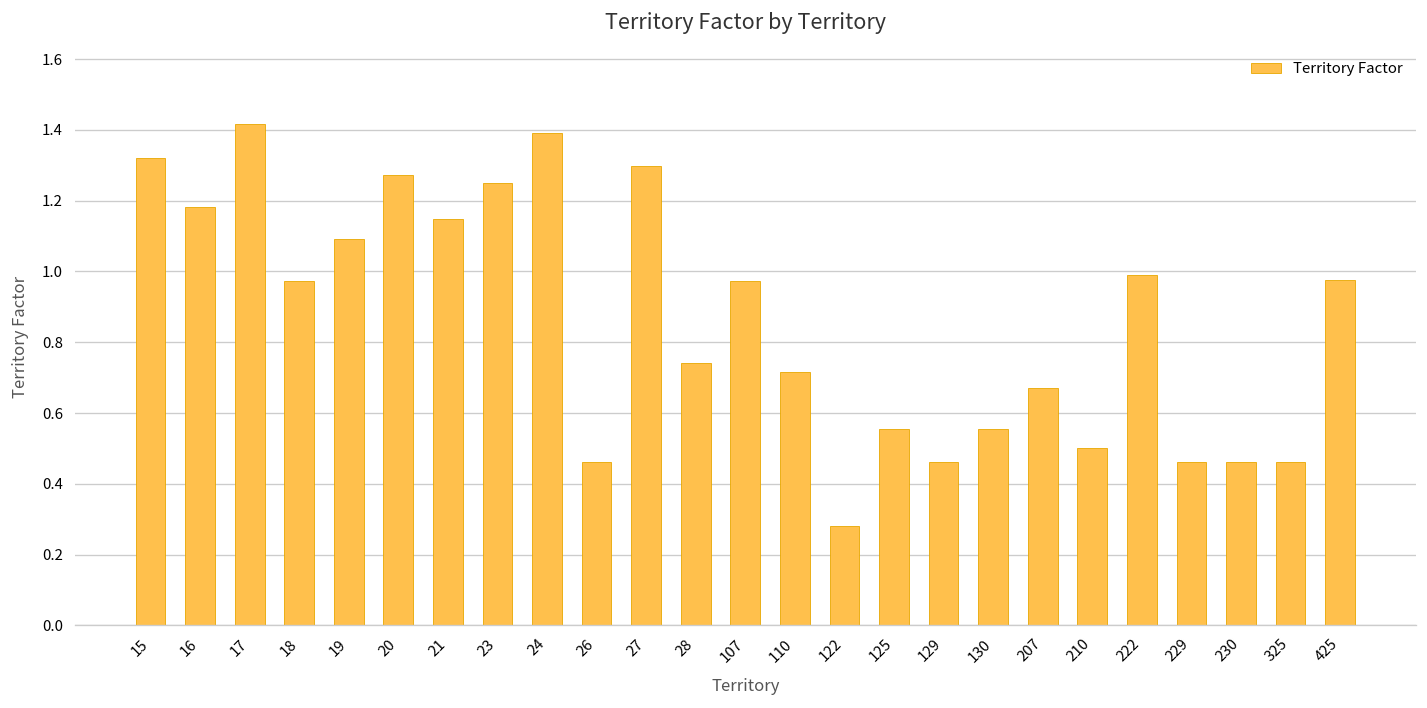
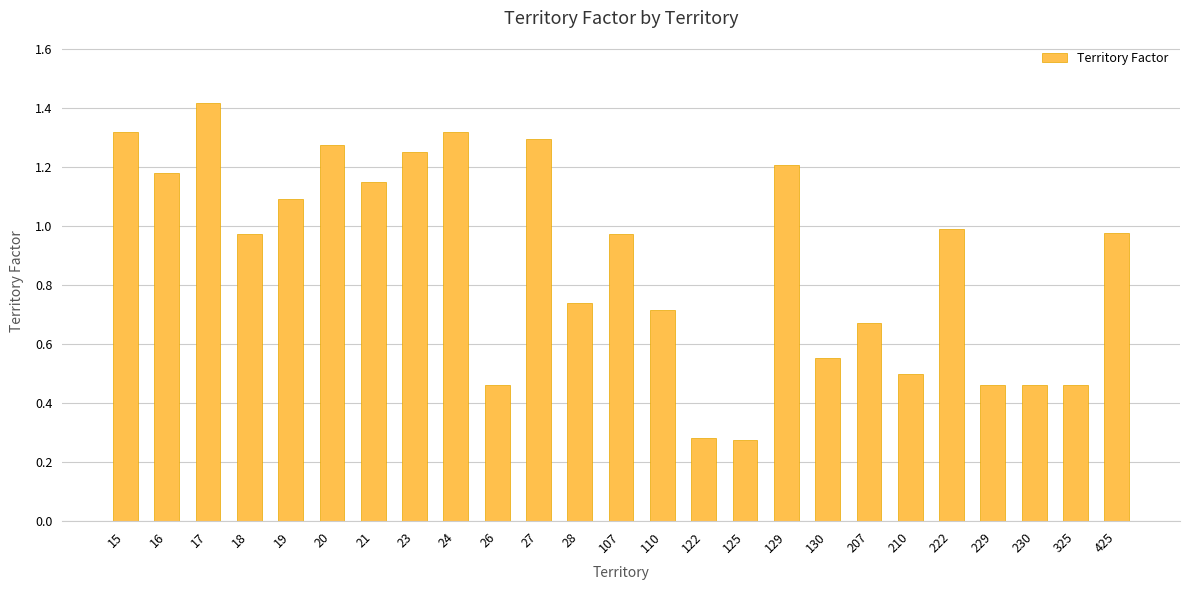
24: 1.39 -> 1.32
125: 0.55 -> 0.28
129: 0.46 -> 1.21
